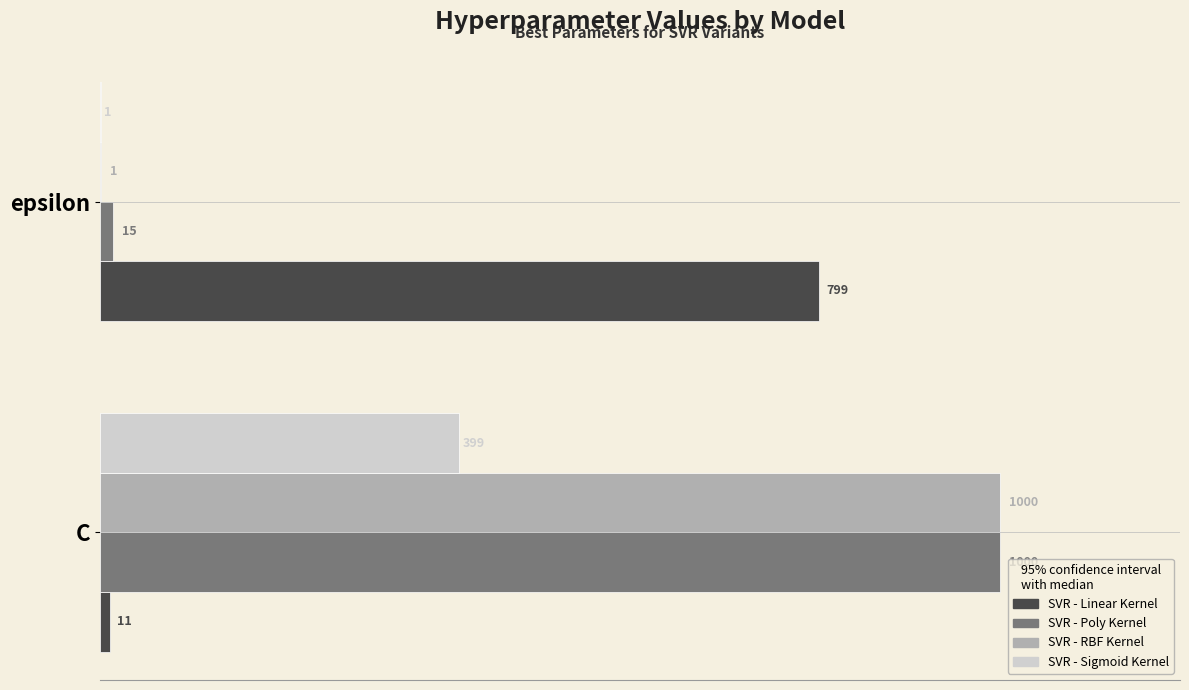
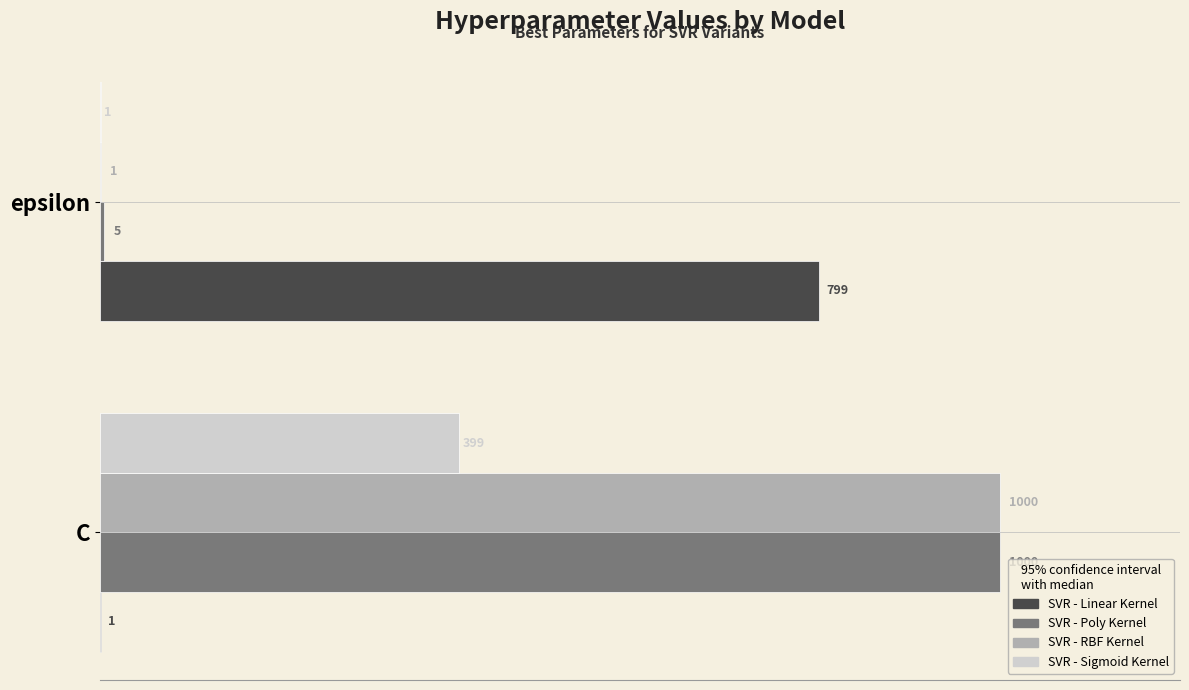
SVR - Poly Kernel, epsilon: 15 -> 5
SVR - Linear Kernel, C: 11 -> 1
